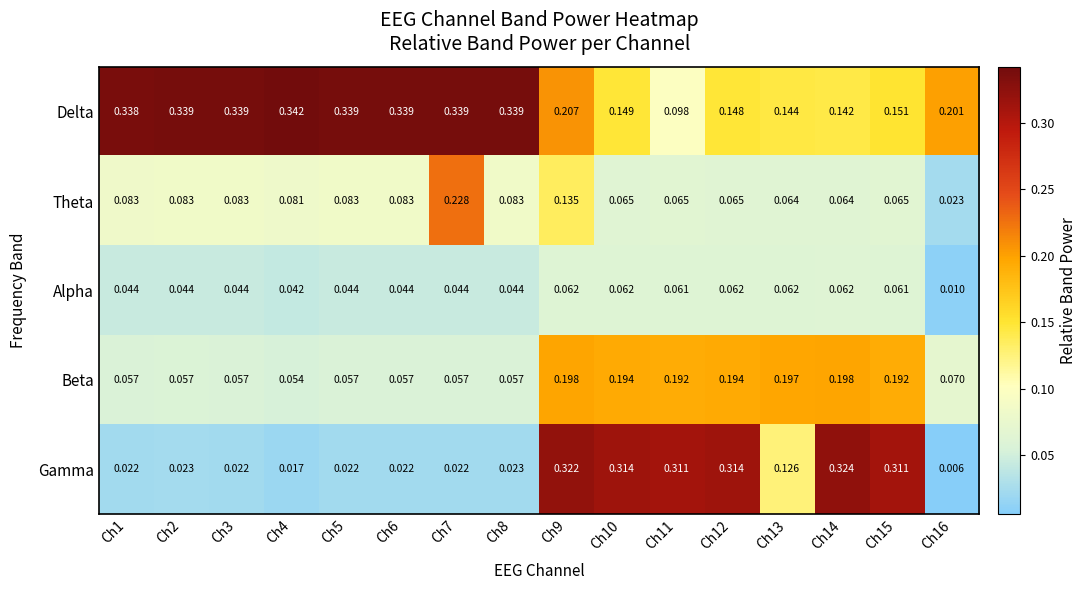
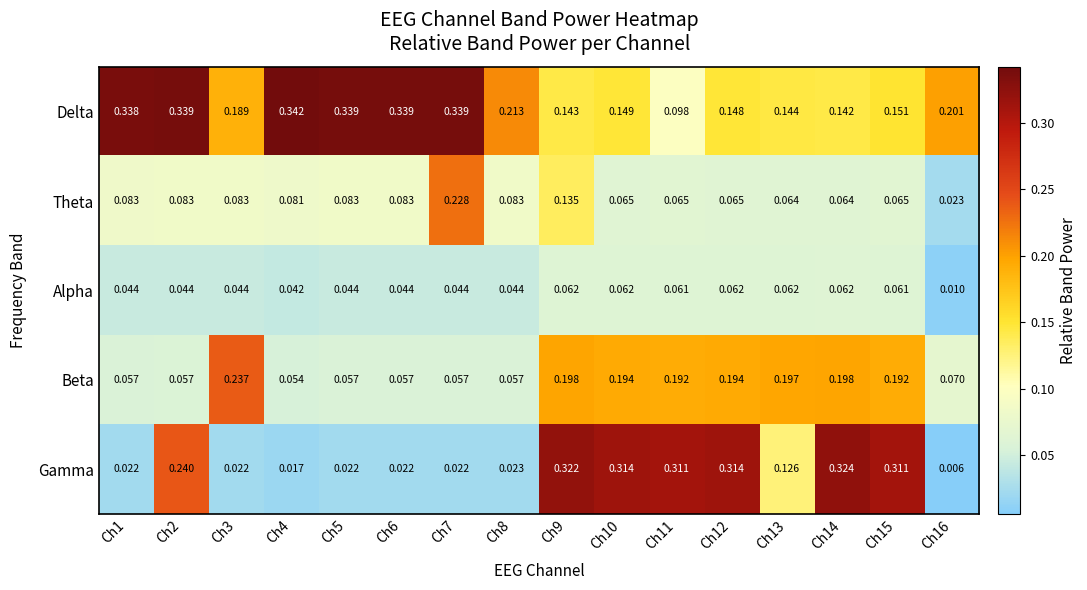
Delta, Ch3: 0.339 -> 0.189
Delta, Ch8: 0.339 -> 0.213
Delta, Ch9: 0.207 -> 0.143
Beta, Ch3: 0.057 -> 0.237
Gamma, Ch2: 0.023 -> 0.240
